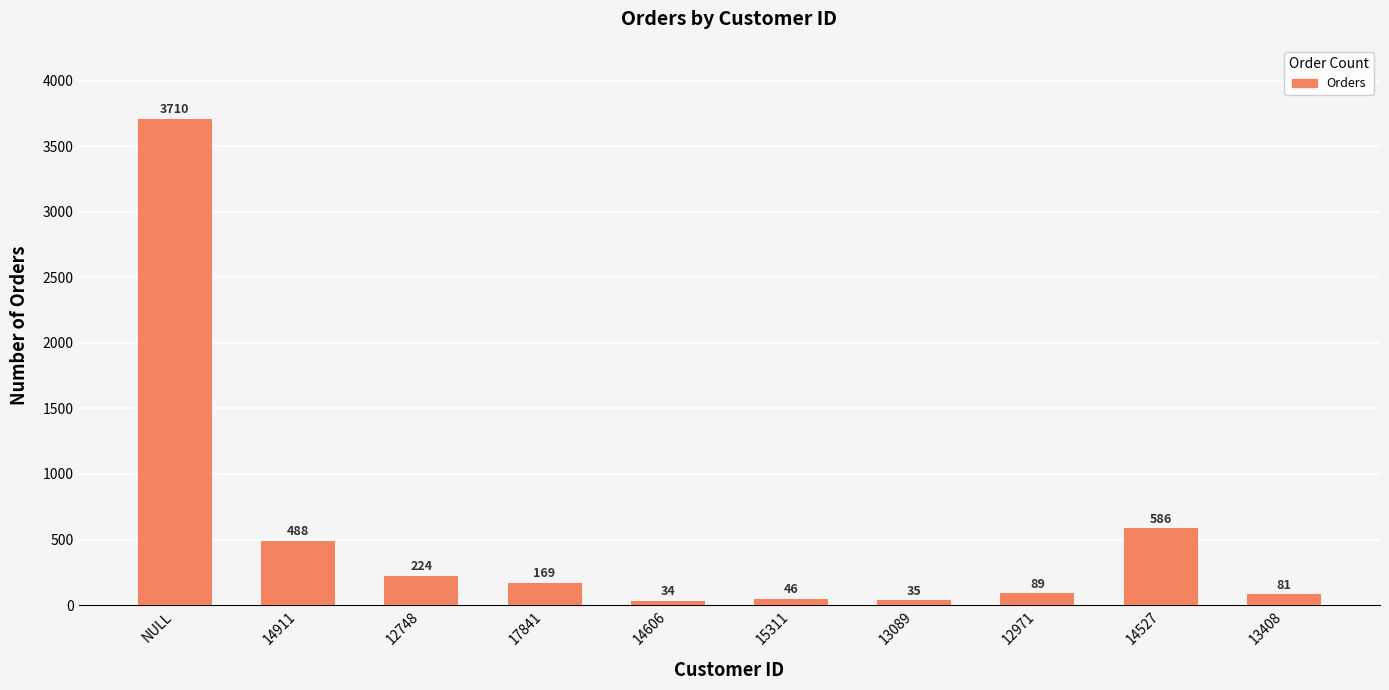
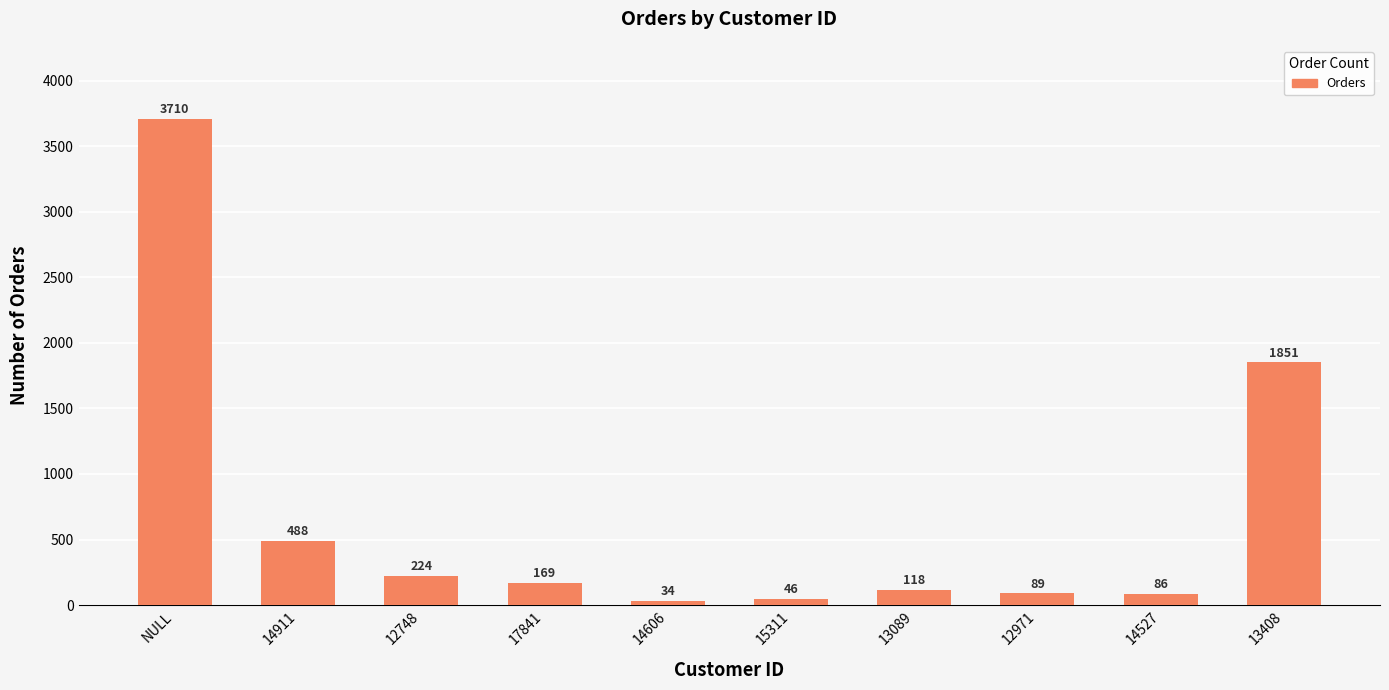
13089: 35 -> 118
14527: 586 -> 86
13408: 81 -> 1851
